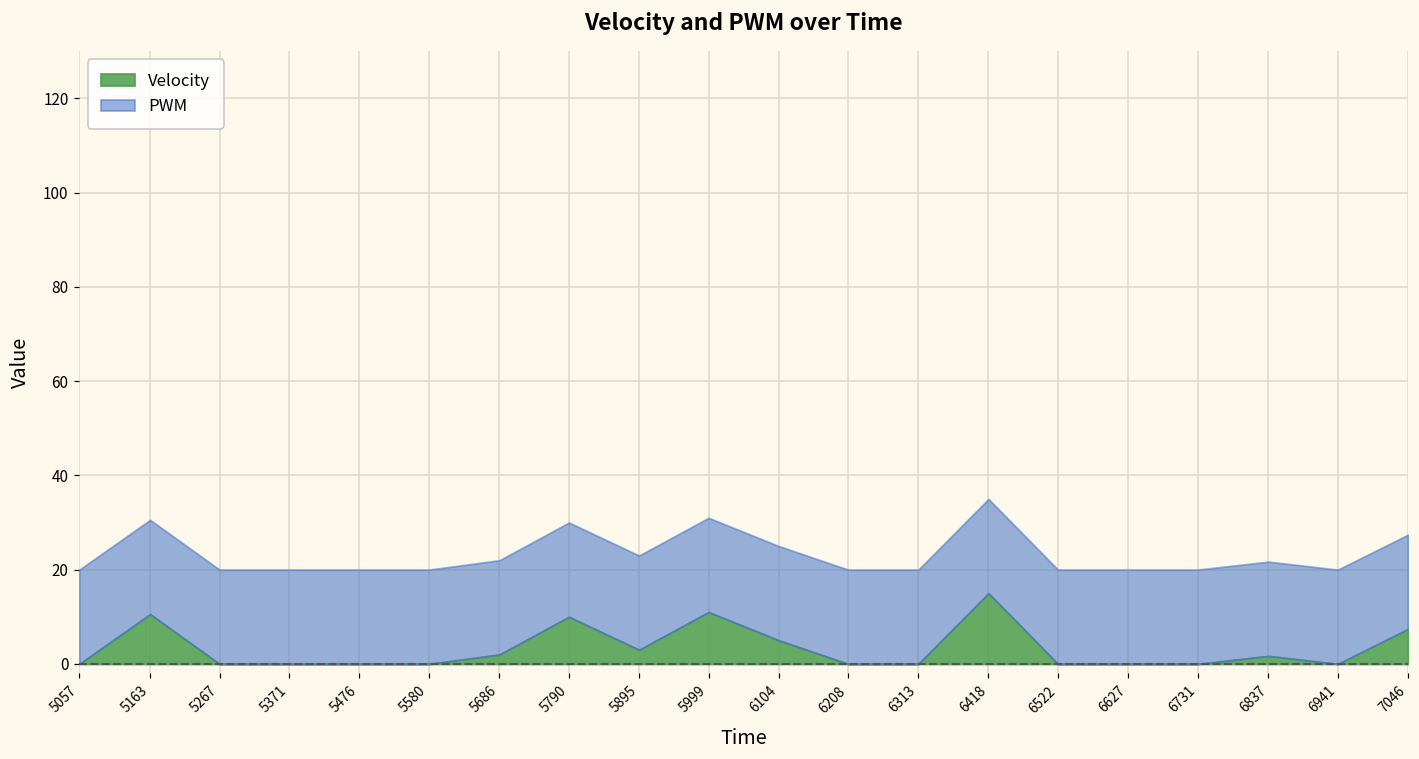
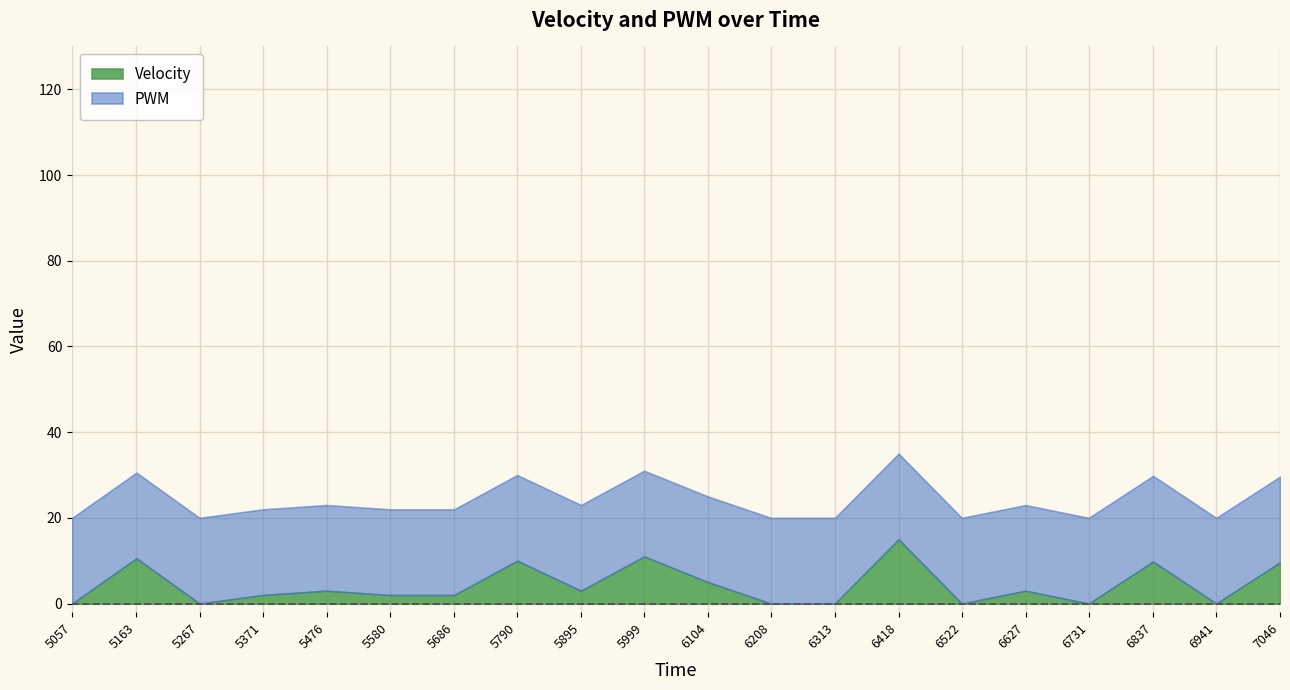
Velocity, 5371: 0 -> 2
Velocity, 5476: 0 -> 3
Velocity, 5580: 0 -> 2
Velocity, 6627: 0 -> 3
Velocity, 6837: 2 -> 10
Velocity, 7046: 7 -> 10
